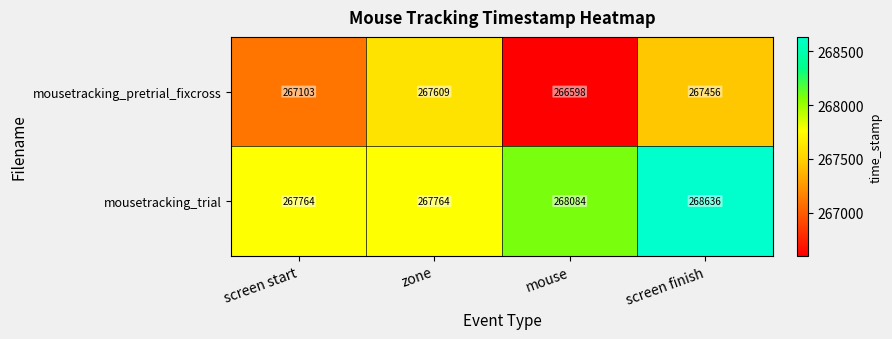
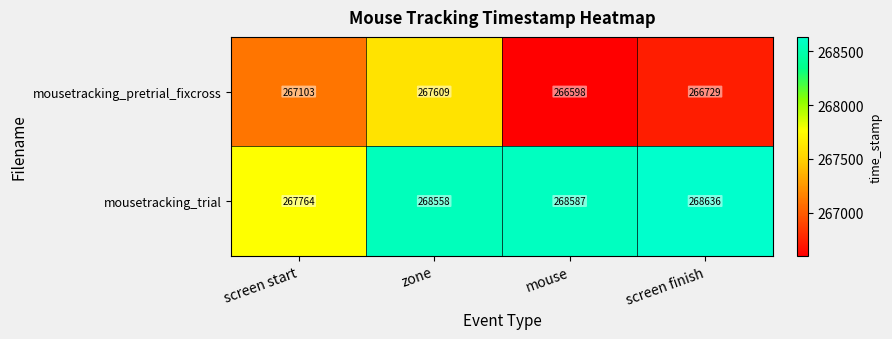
mousetracking_pretrial_fixcross, screen finish: 267456 -> 266729
mousetracking_trial, zone: 267764 -> 268558
mousetracking_trial, mouse: 268084 -> 268587
